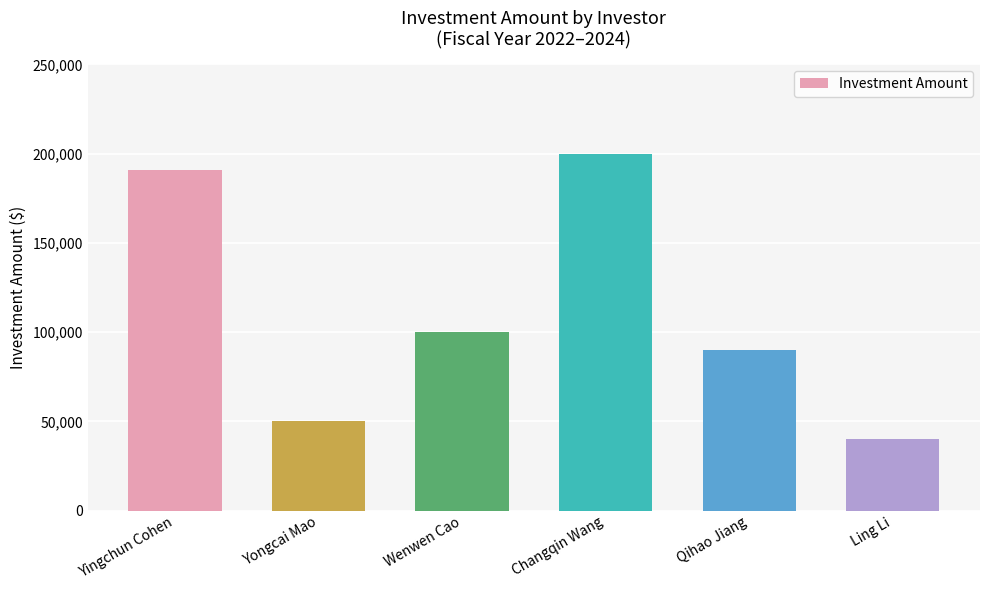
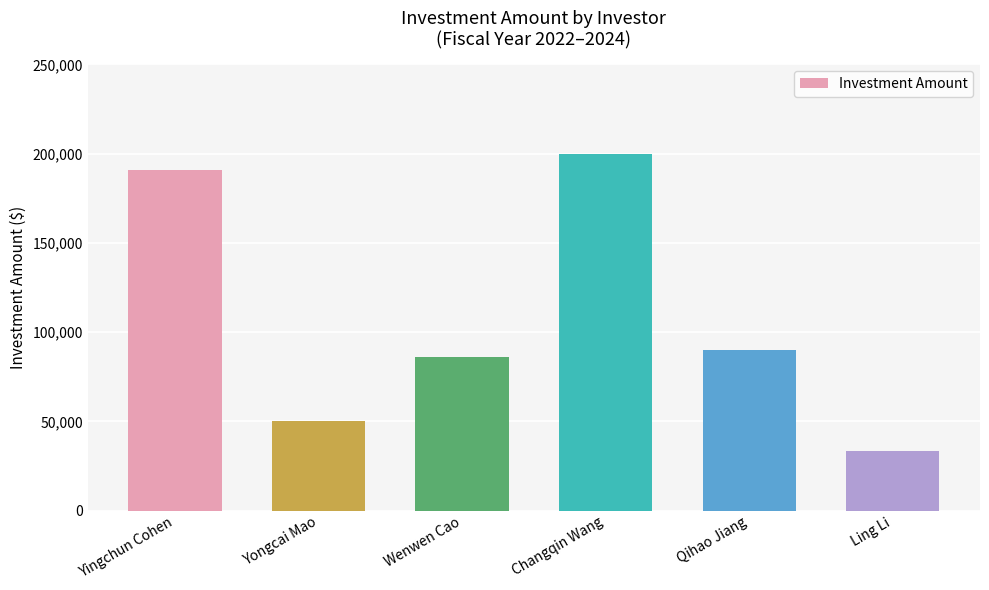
Wenwen Cao: 100,000 -> 86,000
Ling Li: 40,000 -> 34,000
